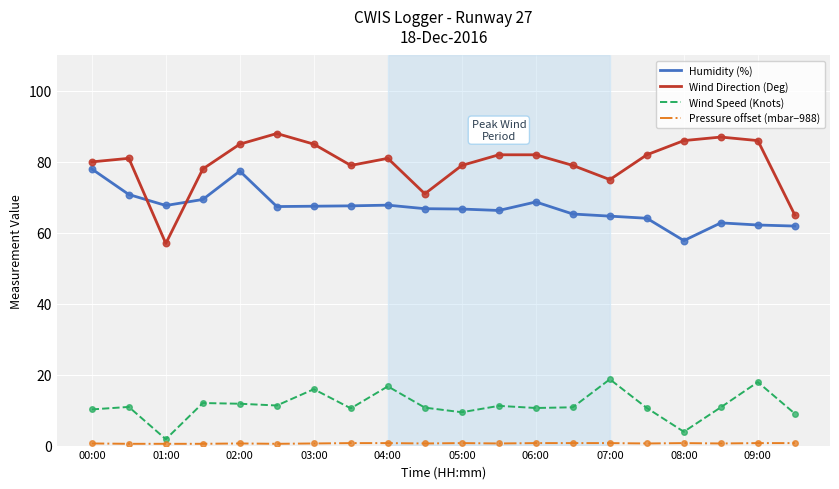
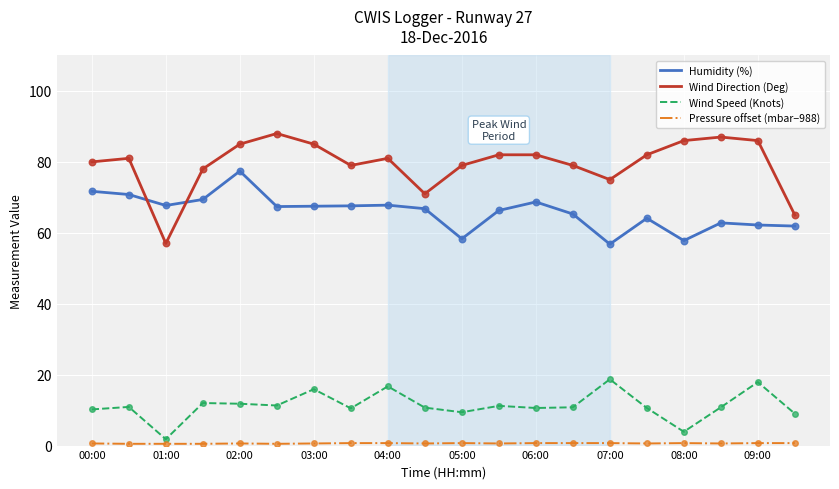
Humidity (%), 00:00: 78 -> 72
Humidity (%), 05:00: 67 -> 58
Humidity (%), 07:00: 65 -> 57
